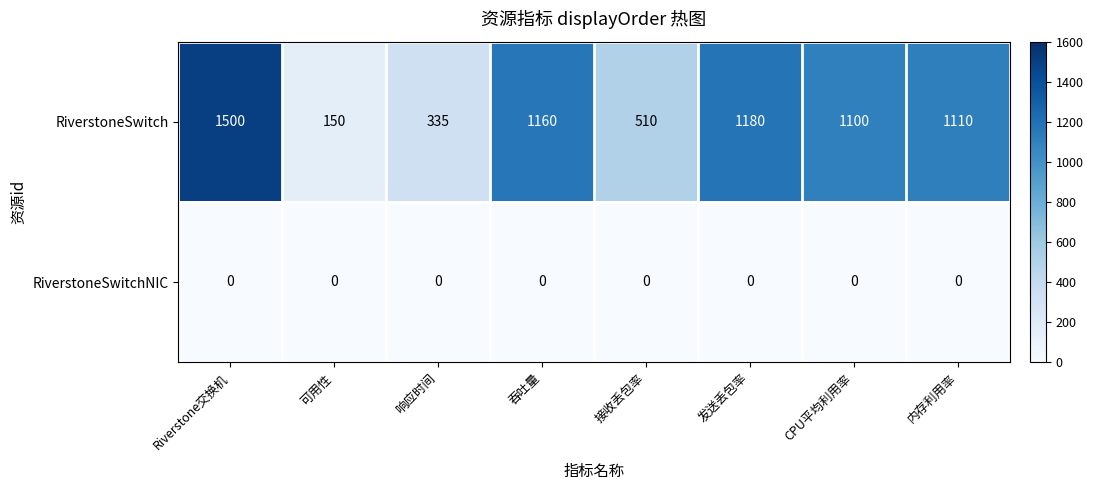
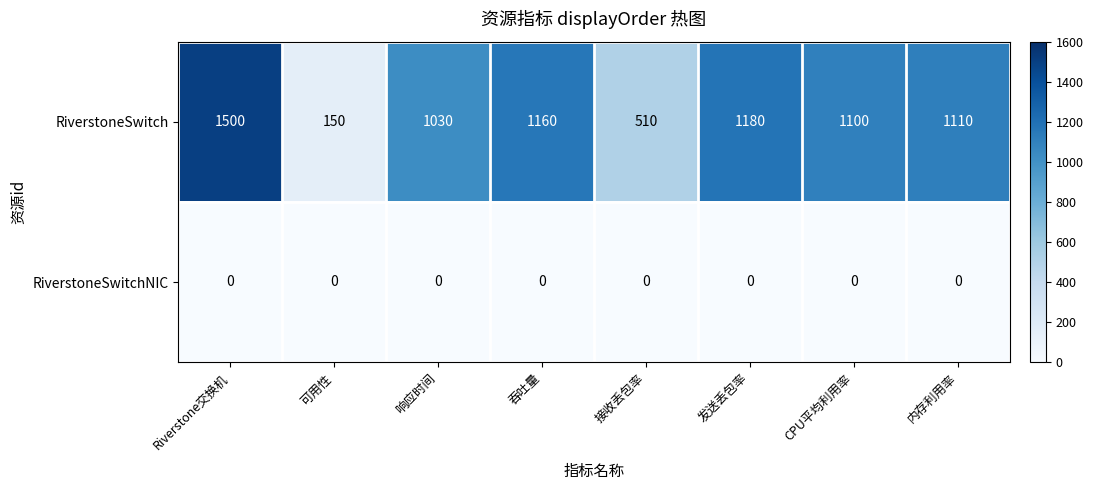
RiverstoneSwitch, 响应时间: 335 -> 1030
